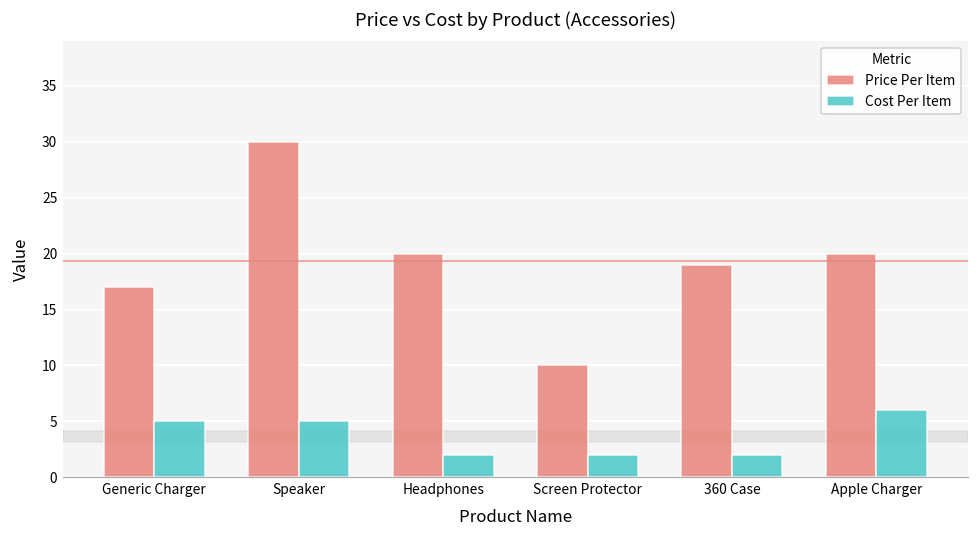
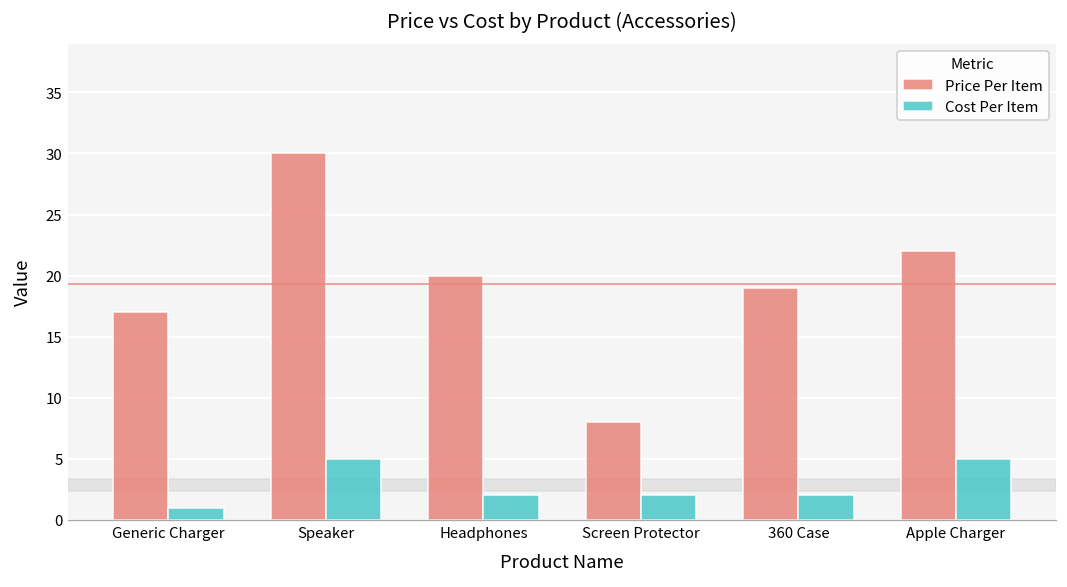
Cost Per Item, Generic Charger: 5 -> 1
Price Per Item, Screen Protector: 10 -> 8
Price Per Item, Apple Charger: 20 -> 22
Cost Per Item, Apple Charger: 6 -> 5
